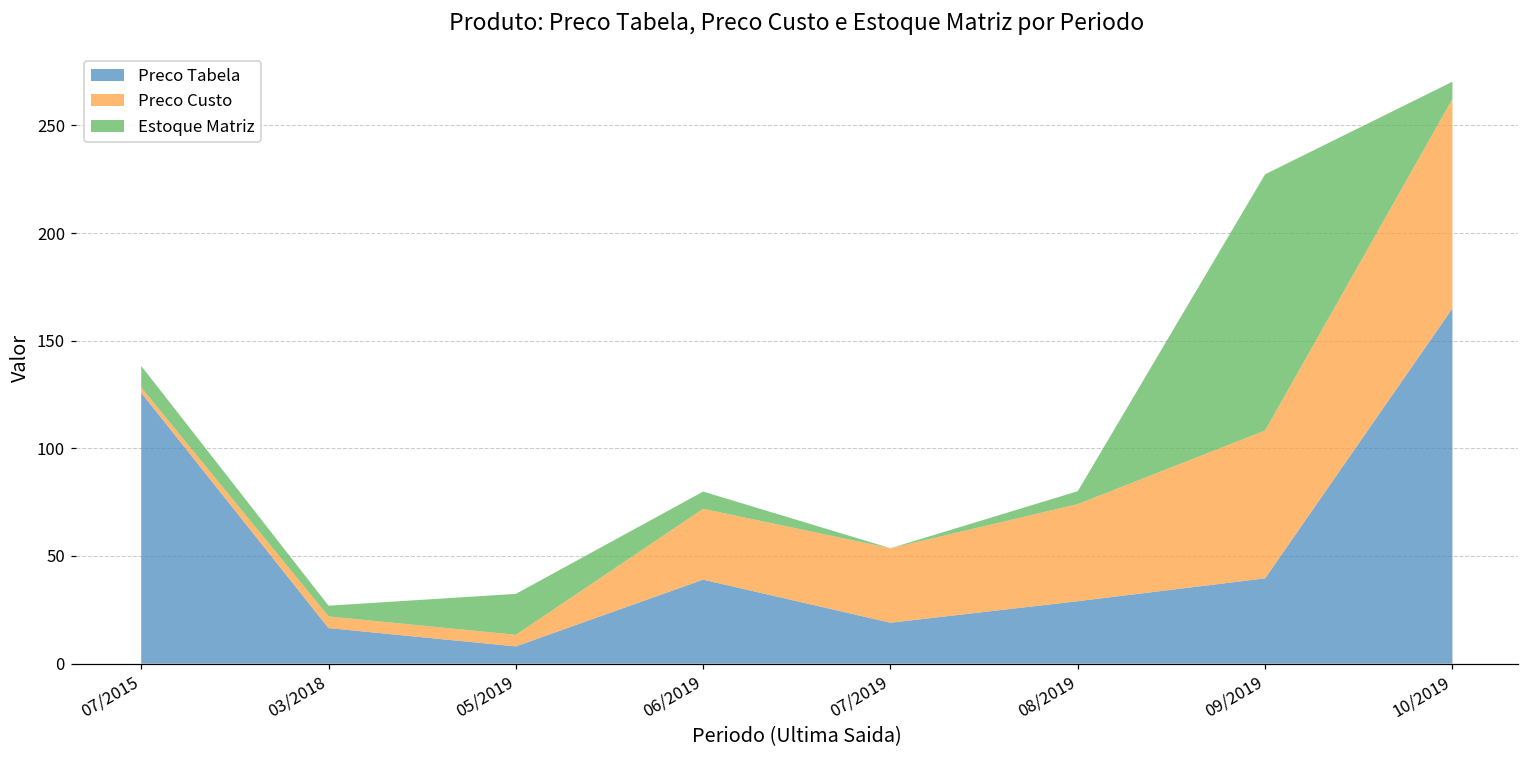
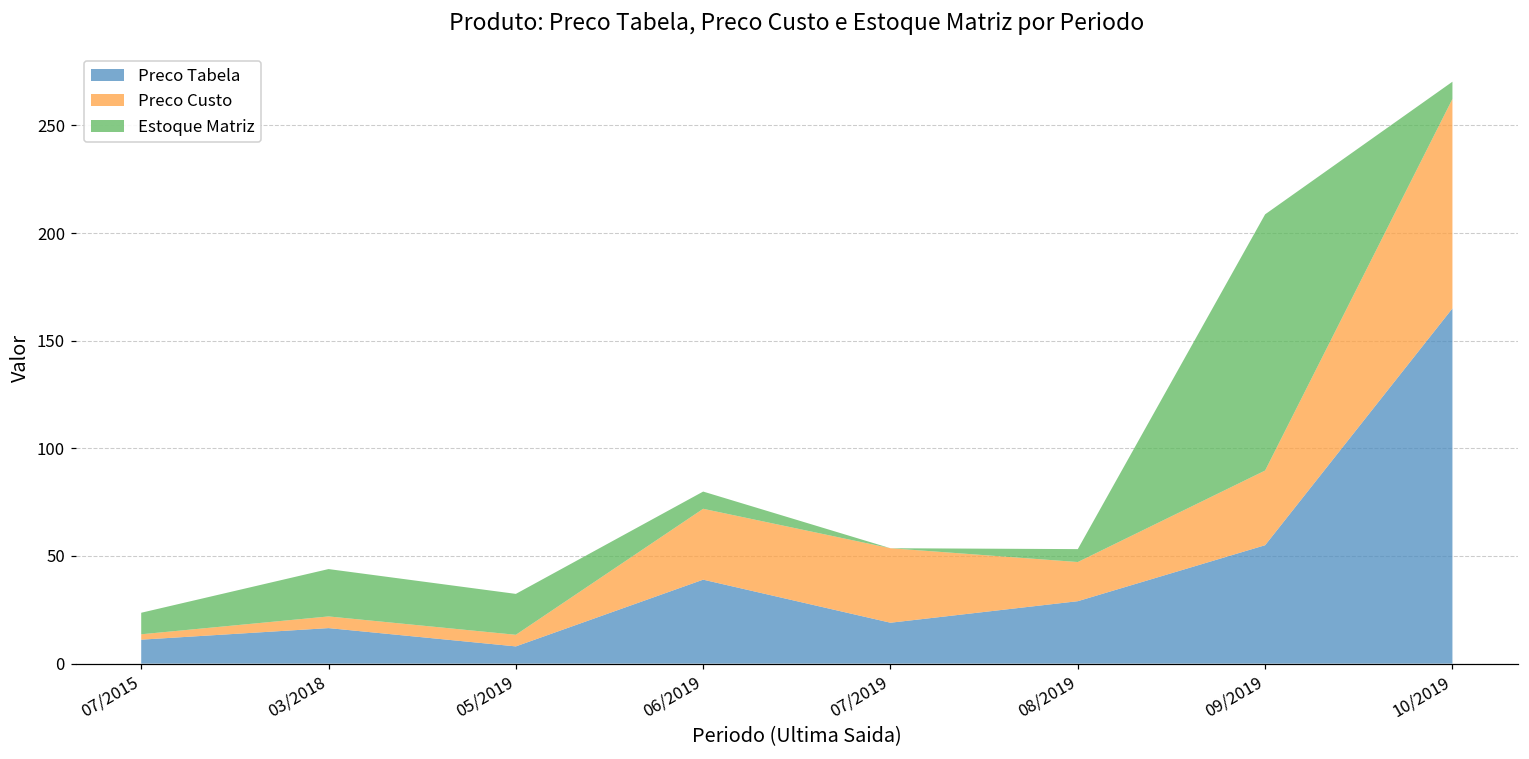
Preco Tabela, 07/2015: 126 -> 11
Estoque Matriz, 03/2018: 5 -> 22
Preco Custo, 08/2019: 45 -> 18
Preco Tabela, 09/2019: 40 -> 55
Preco Custo, 09/2019: 69 -> 35
